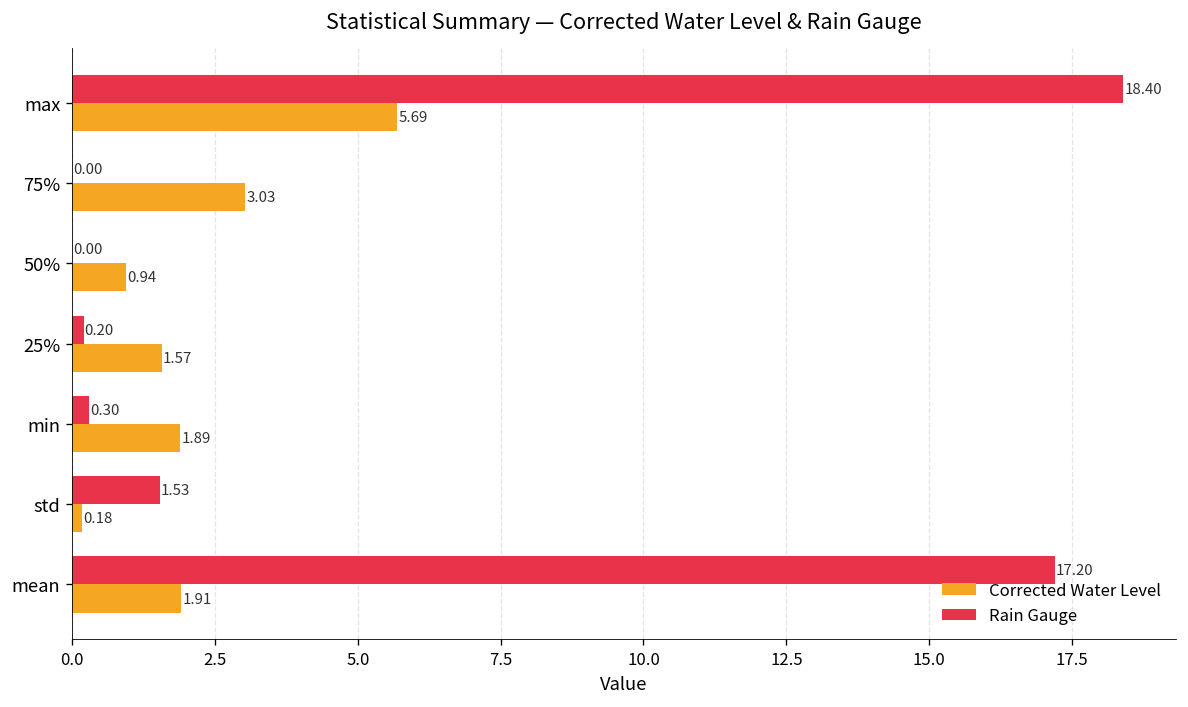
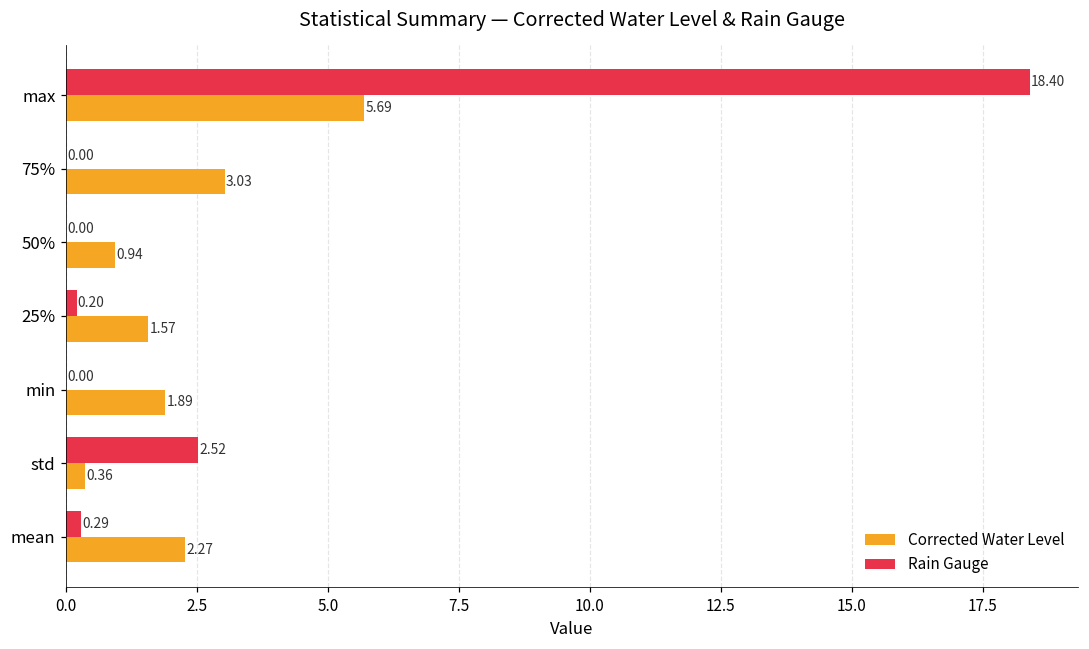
Rain Gauge, min: 0.30 -> 0.00
Rain Gauge, std: 1.53 -> 2.52
Corrected Water Level, std: 0.18 -> 0.36
Rain Gauge, mean: 17.20 -> 0.29
Corrected Water Level, mean: 1.91 -> 2.27
